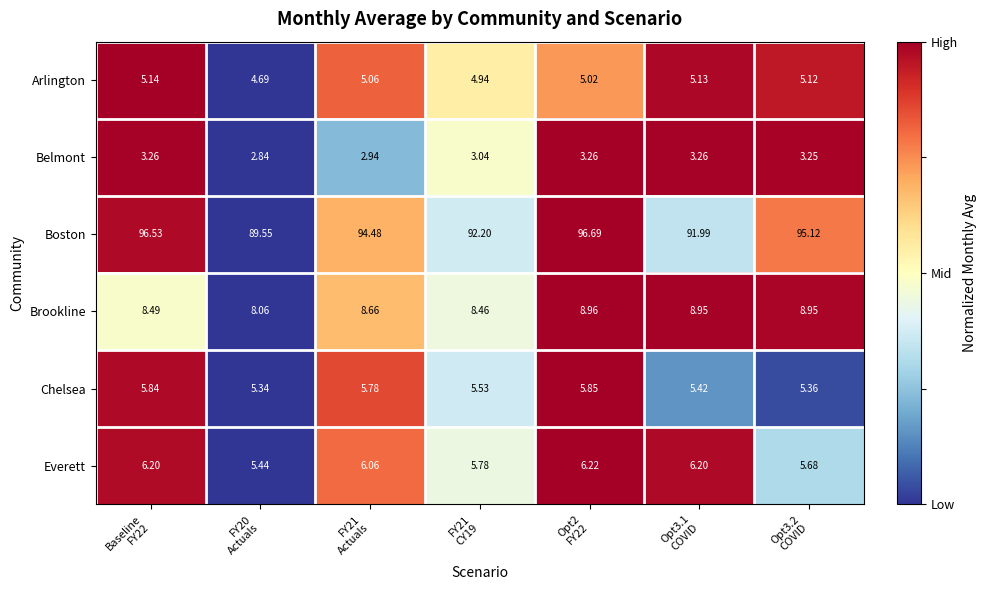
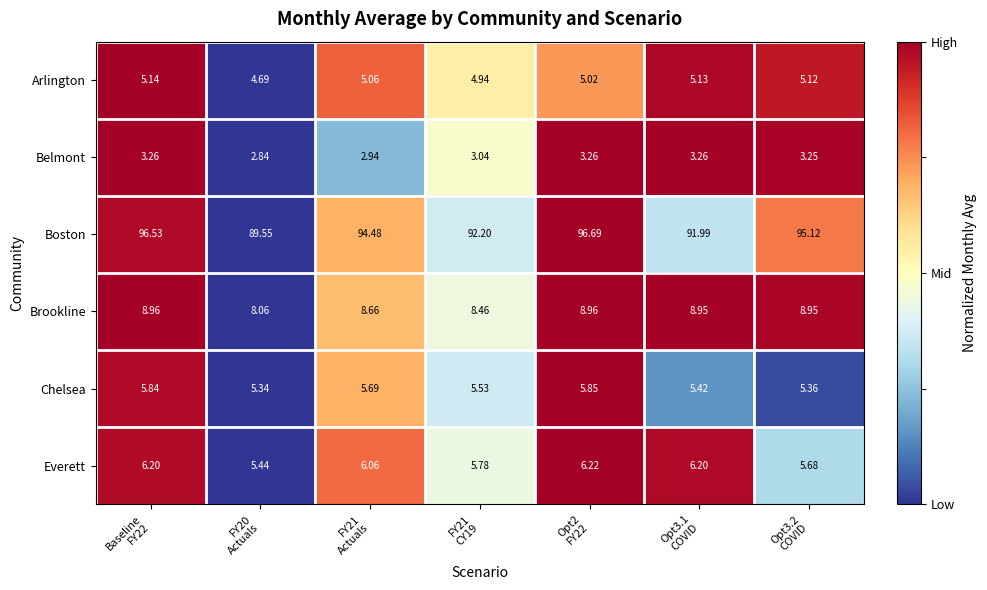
Brookline, Baseline FY22: 8.49 -> 8.96
Chelsea, FY21 Actuals: 5.78 -> 5.69
